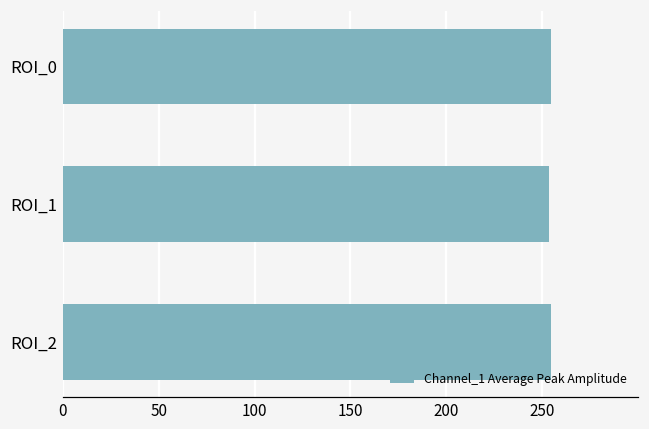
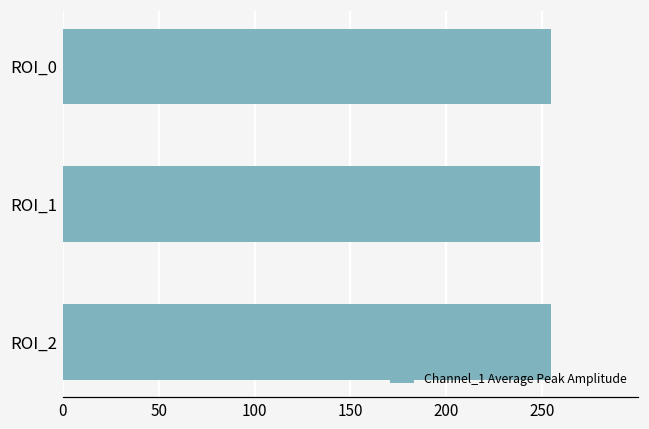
ROI_1: 254 -> 249
